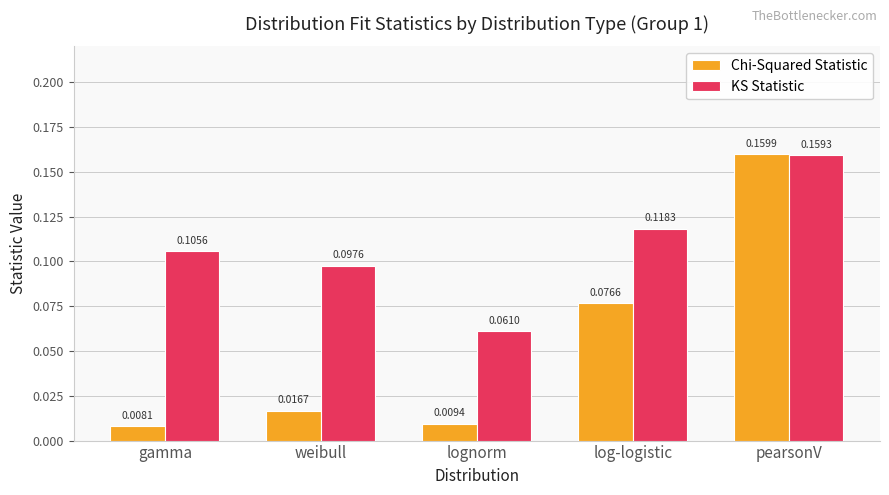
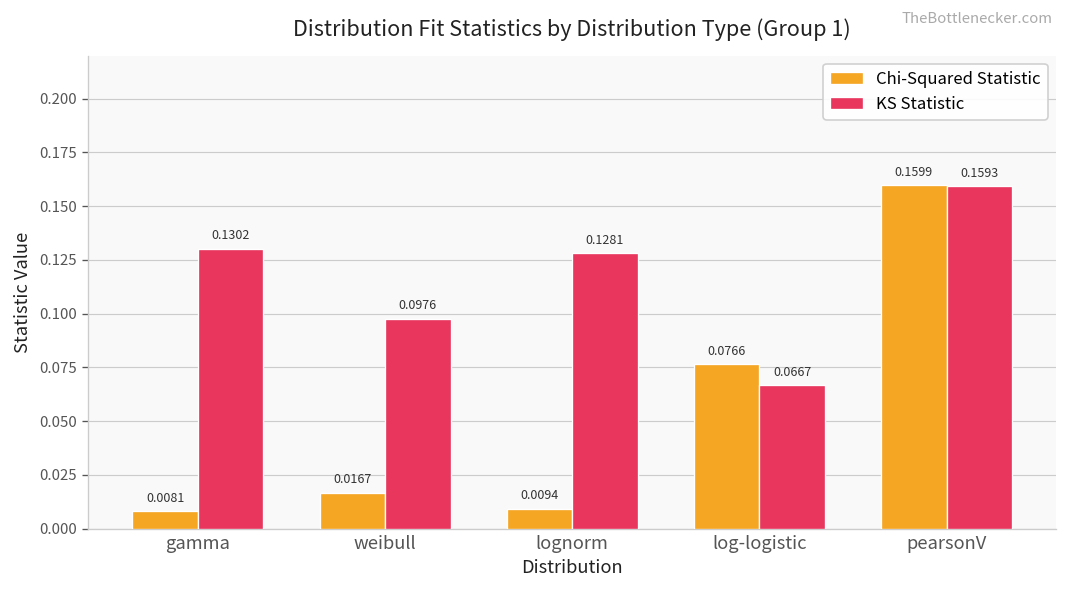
KS Statistic, gamma: 0.1056 -> 0.1302
KS Statistic, lognorm: 0.0610 -> 0.1281
KS Statistic, log-logistic: 0.1183 -> 0.0667
